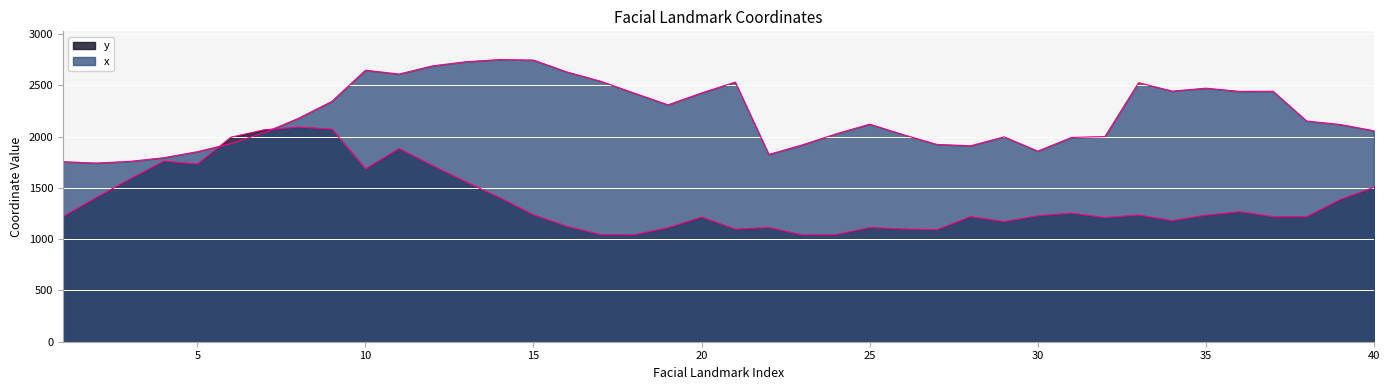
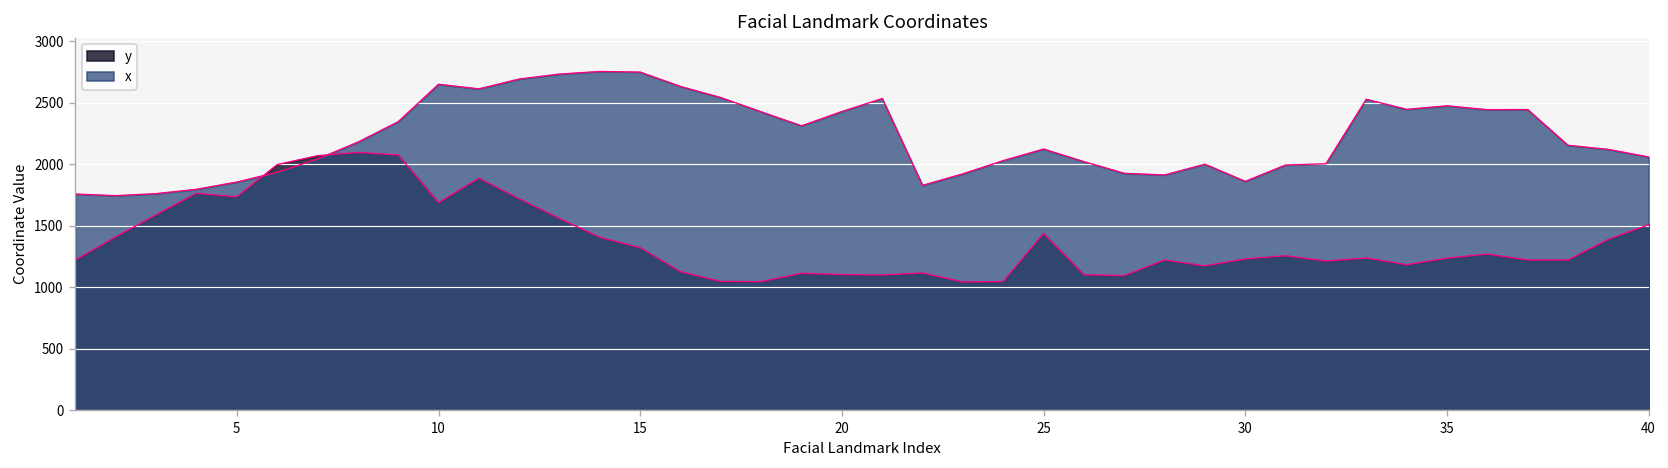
y, 15: 1240 -> 1320
y, 20: 1220 -> 1100
y, 25: 1110 -> 1440
